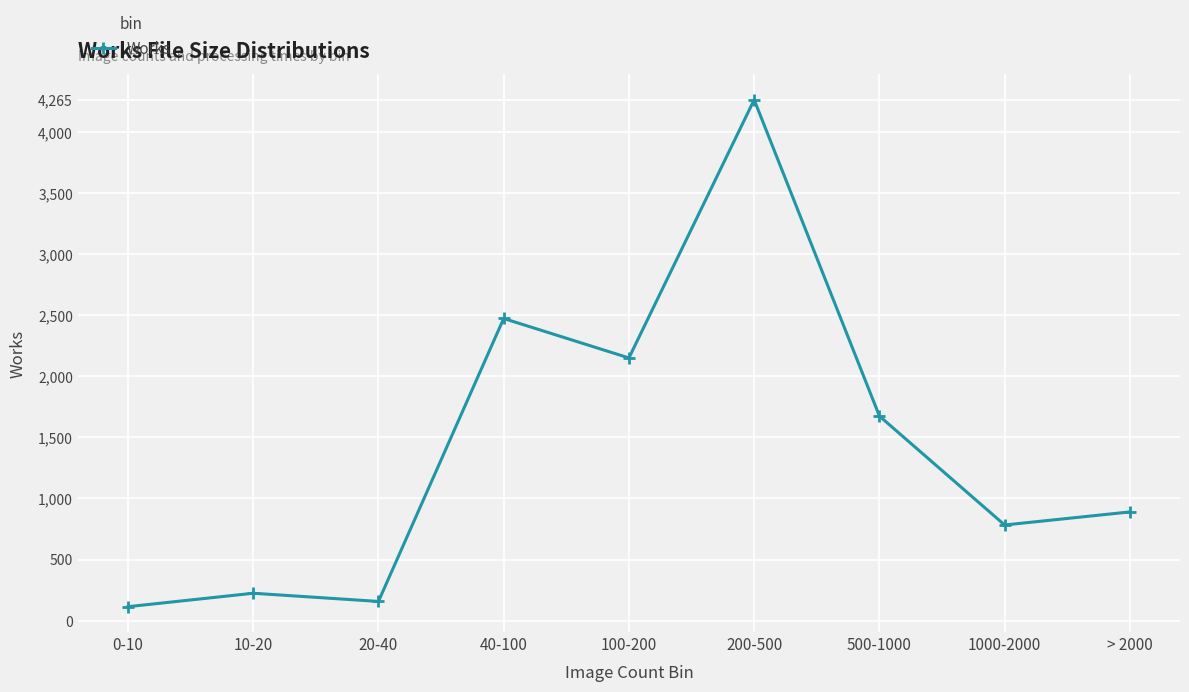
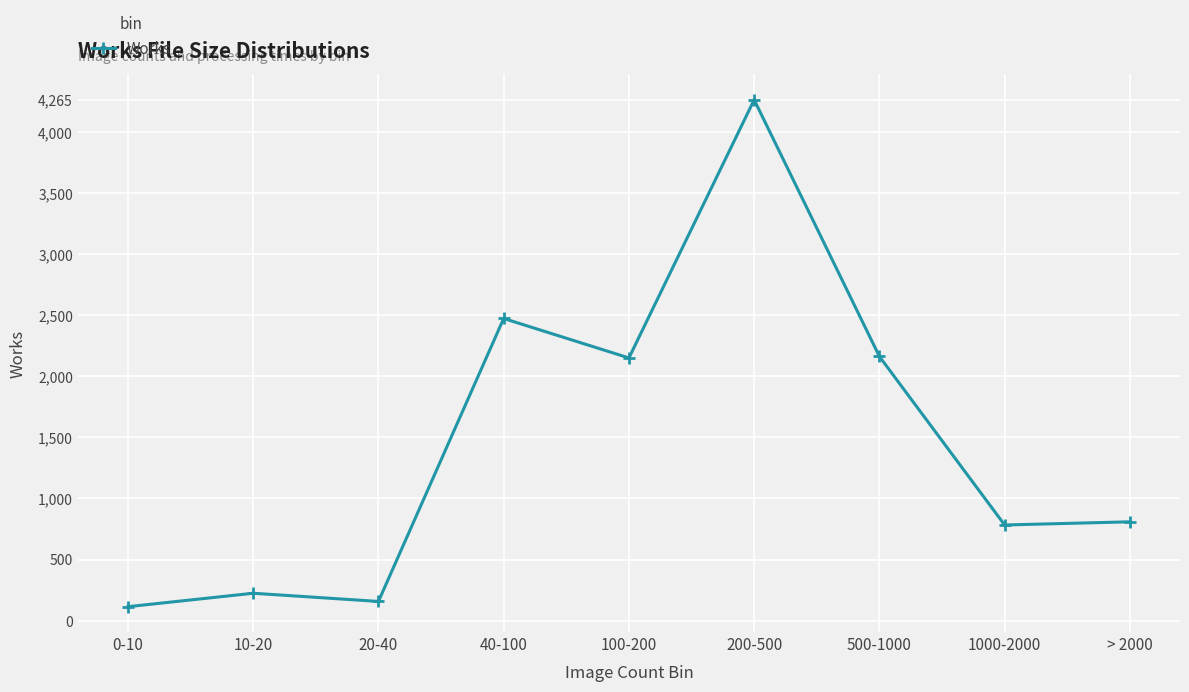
500-1000: 1,680 -> 2,160
> 2000: 890 -> 810
